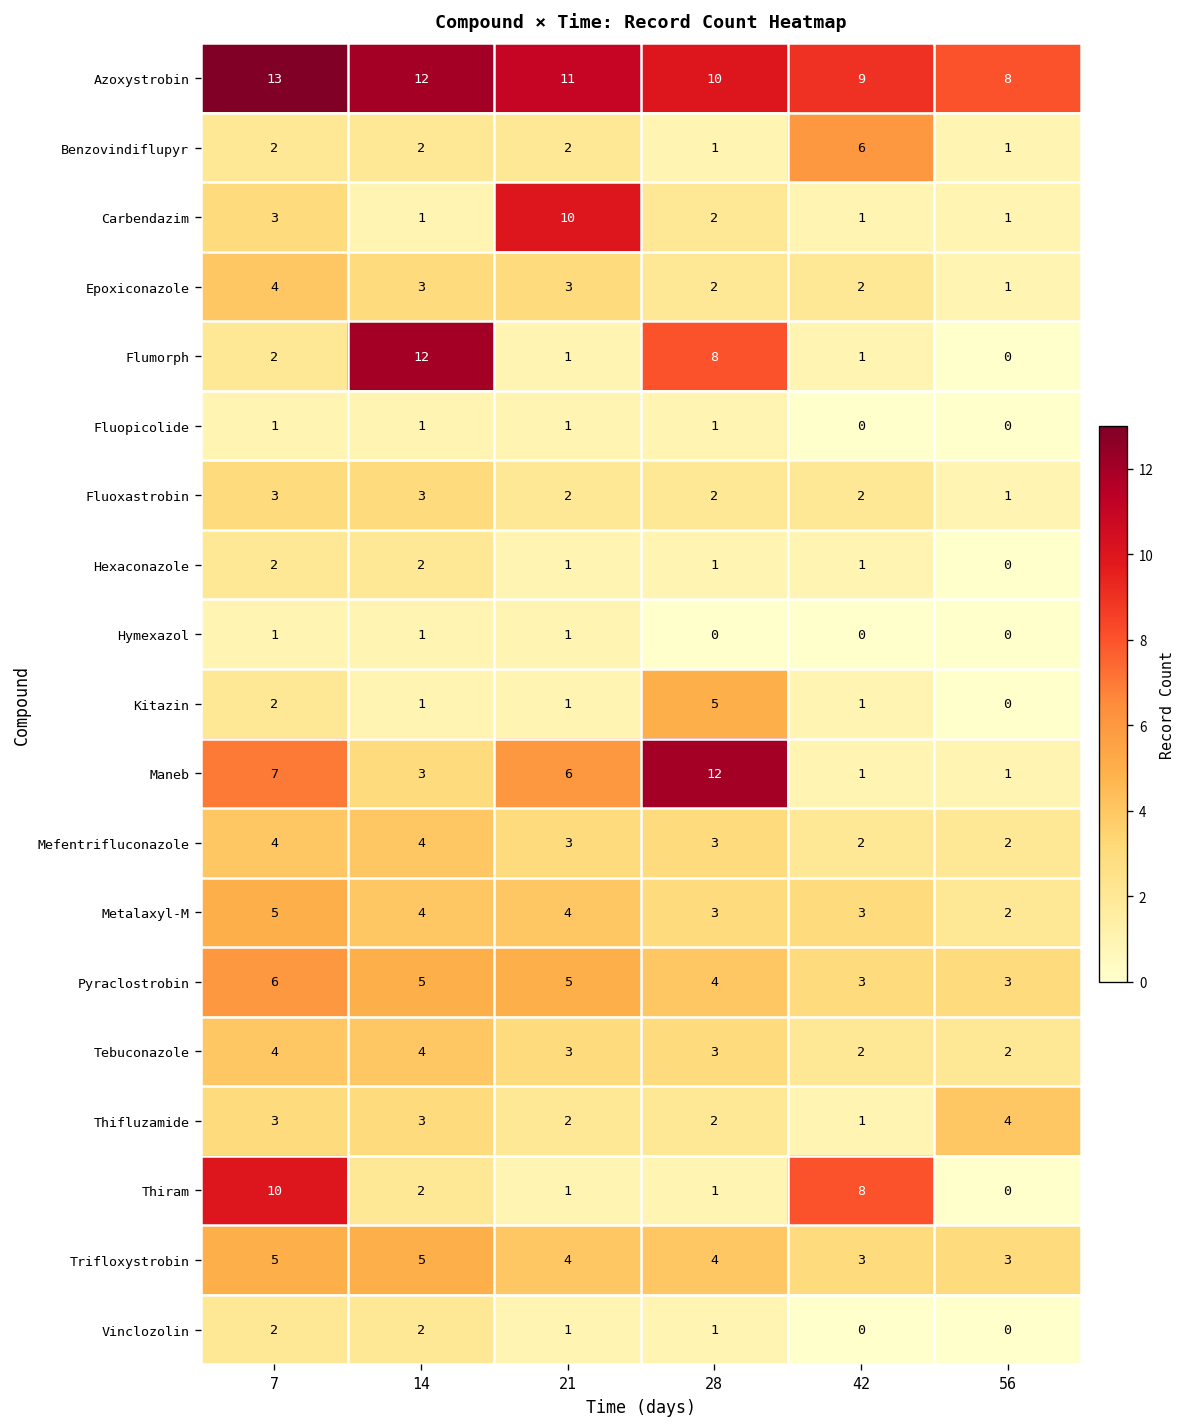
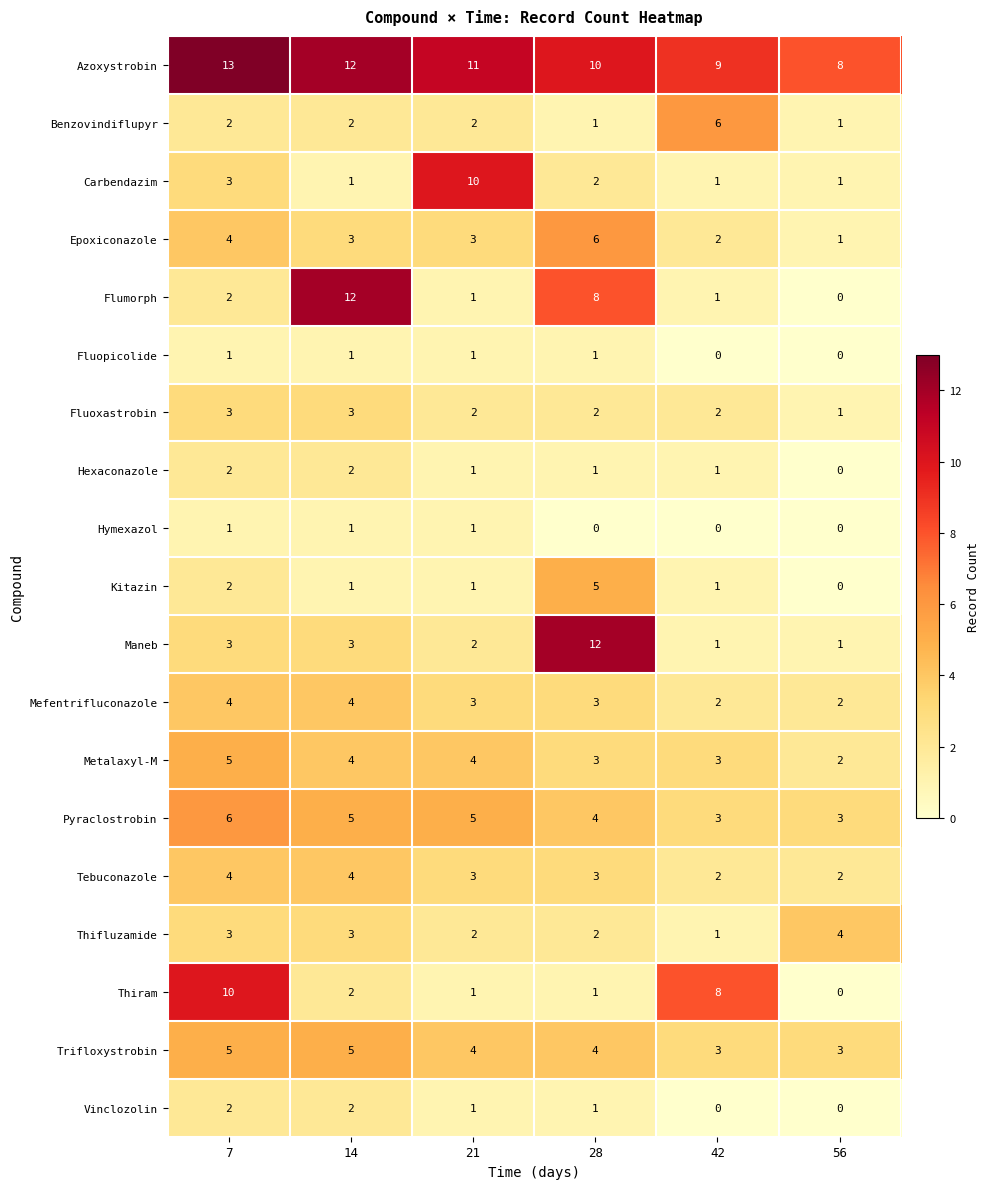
Epoxiconazole, 28: 2 -> 6
Maneb, 7: 7 -> 3
Maneb, 21: 6 -> 2
